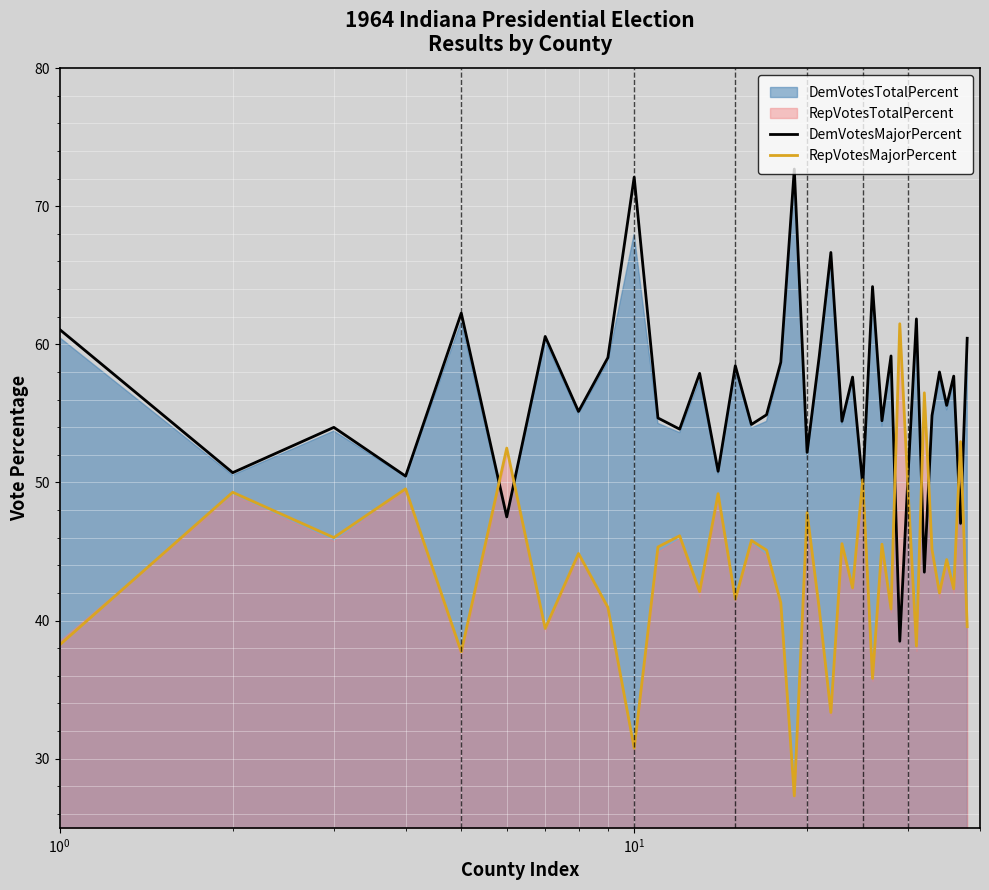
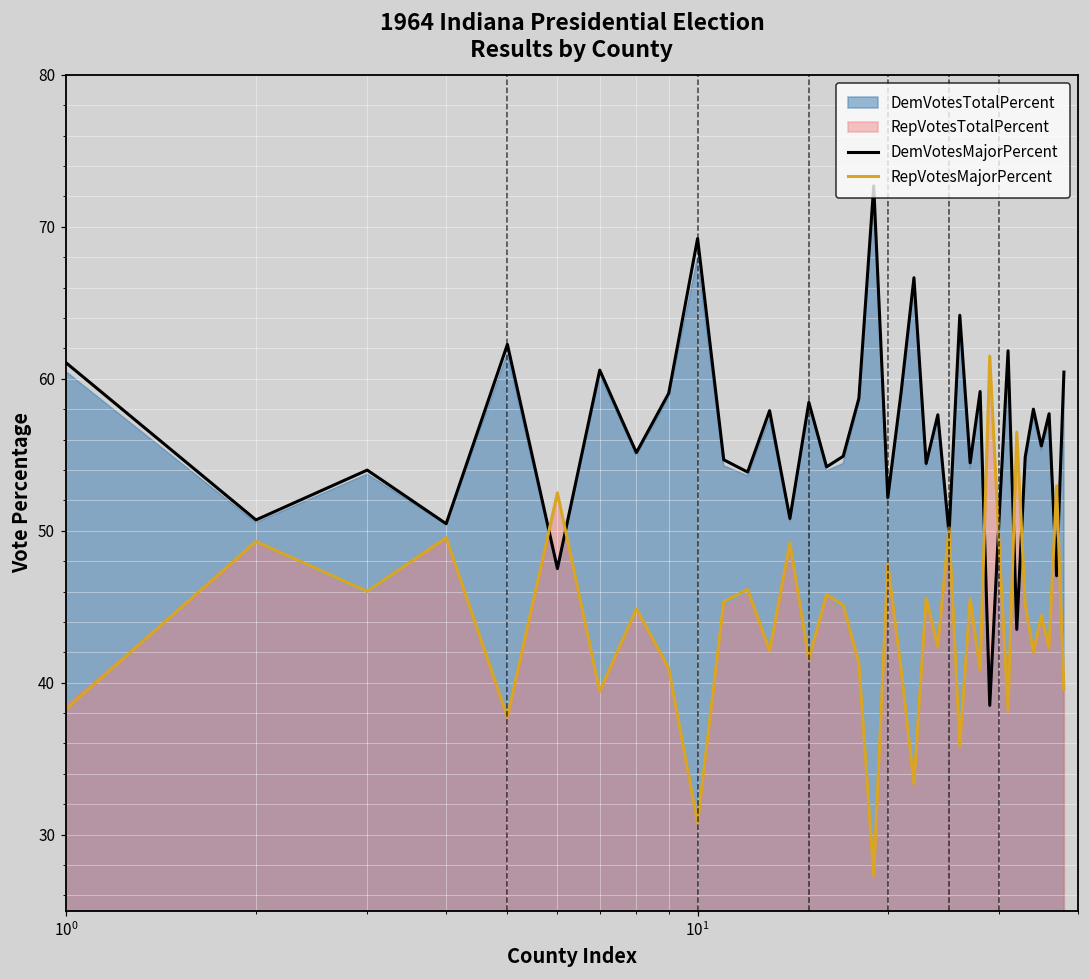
DemVotesMajorPercent, 10^1: 72.1 -> 69.2
